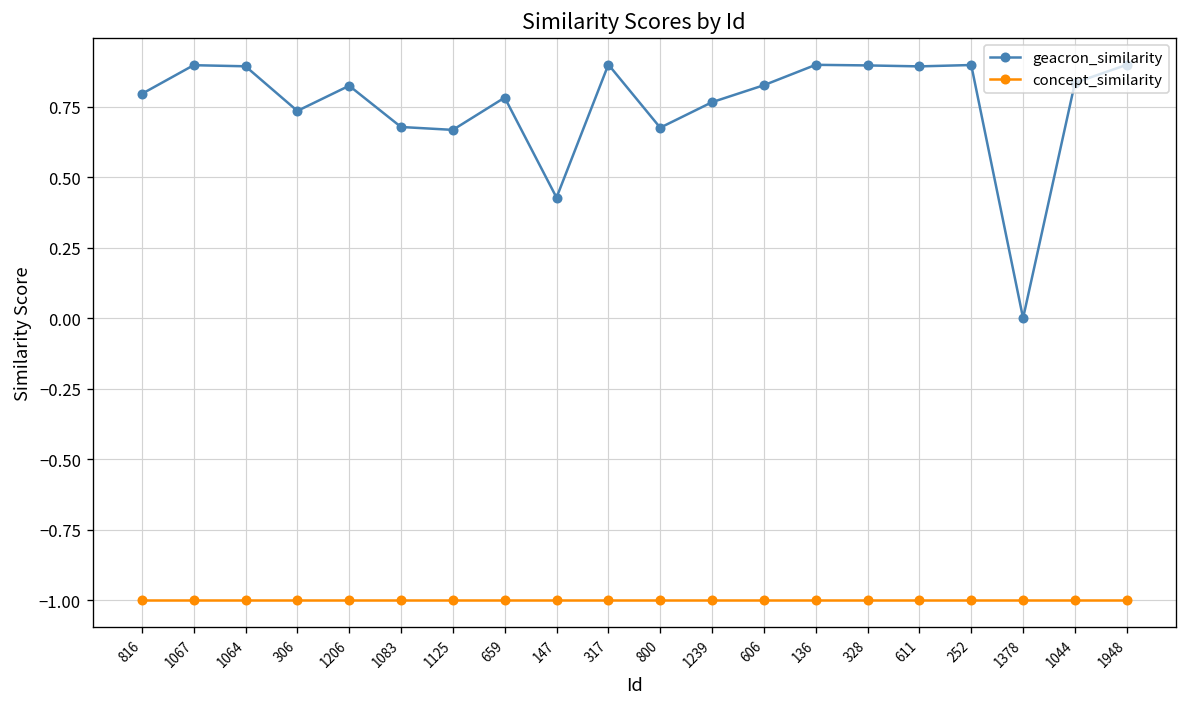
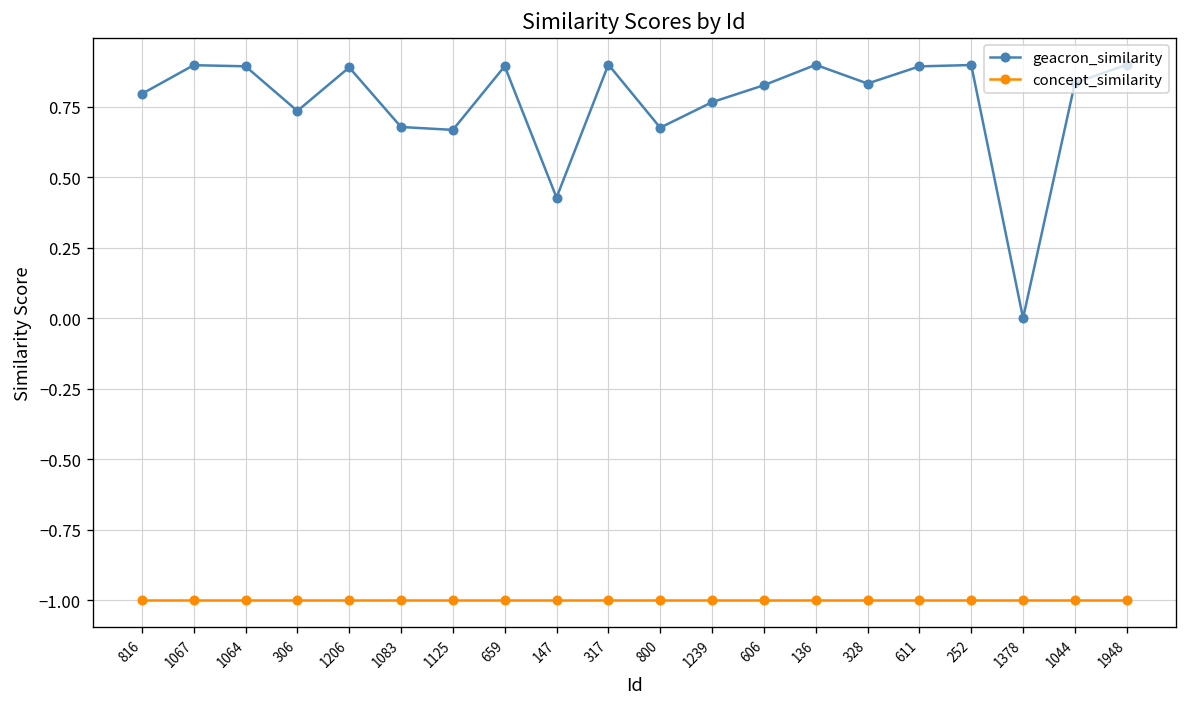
geacron_similarity, 1206: 0.82 -> 0.89
geacron_similarity, 659: 0.78 -> 0.89
geacron_similarity, 328: 0.90 -> 0.83
